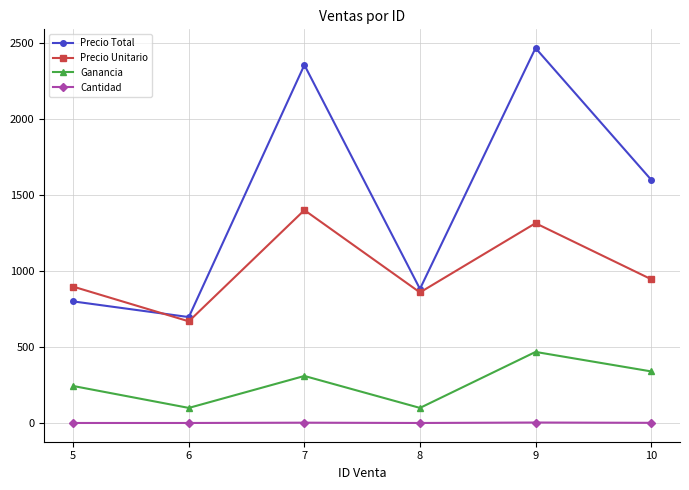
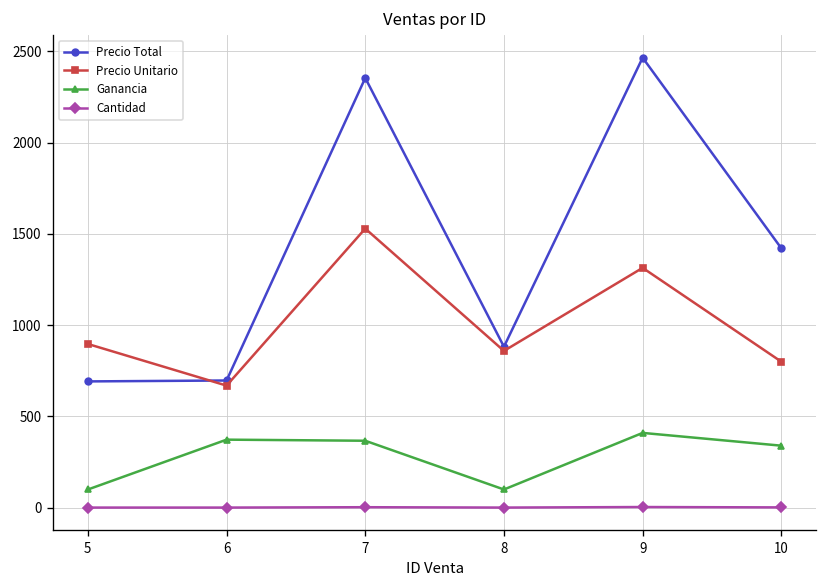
Precio Total, 5: 800 -> 690
Ganancia, 5: 240 -> 100
Ganancia, 6: 100 -> 370
Precio Unitario, 7: 1400 -> 1530
Ganancia, 7: 310 -> 370
Ganancia, 9: 470 -> 410
Precio Total, 10: 1600 -> 1420
Precio Unitario, 10: 950 -> 800
